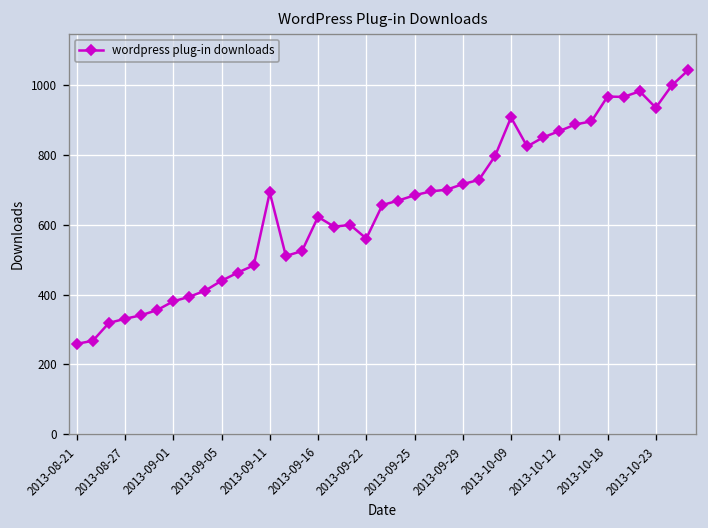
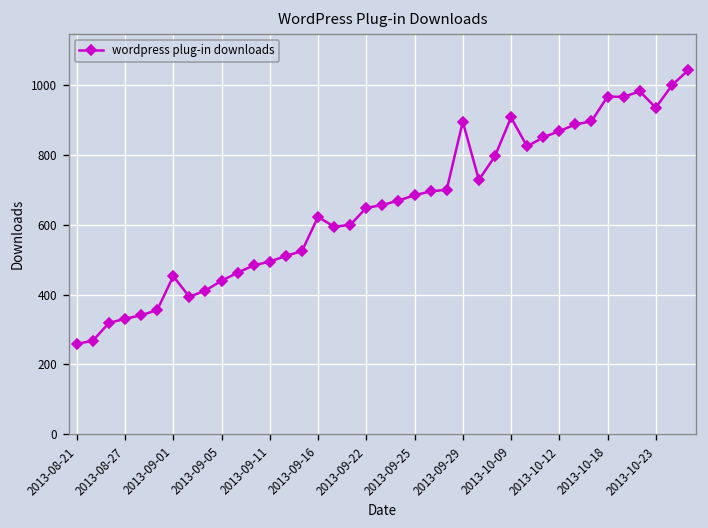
2013-09-01: 380 -> 450
2013-09-11: 690 -> 500
2013-09-22: 560 -> 650
2013-09-29: 720 -> 900
